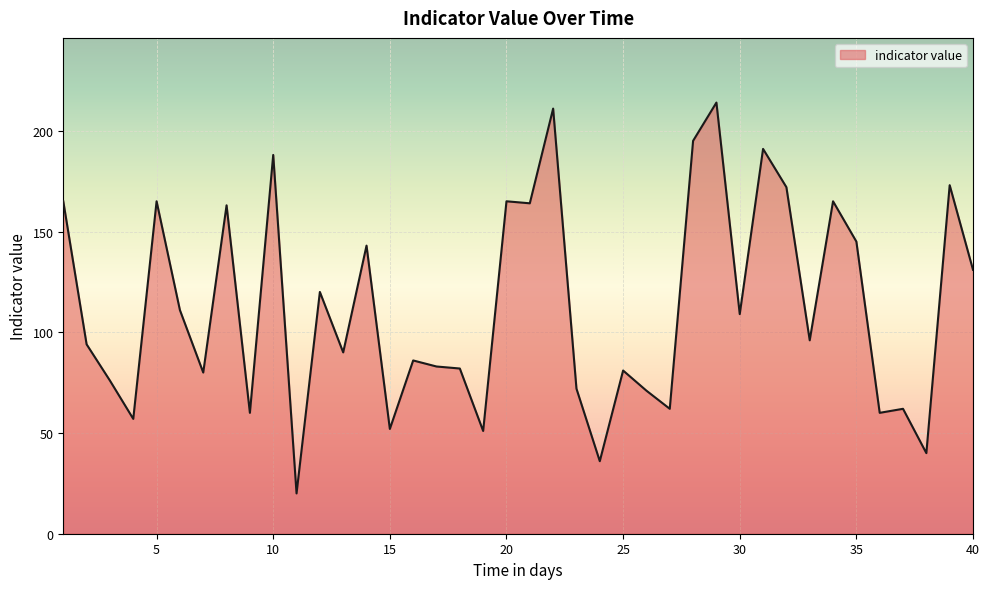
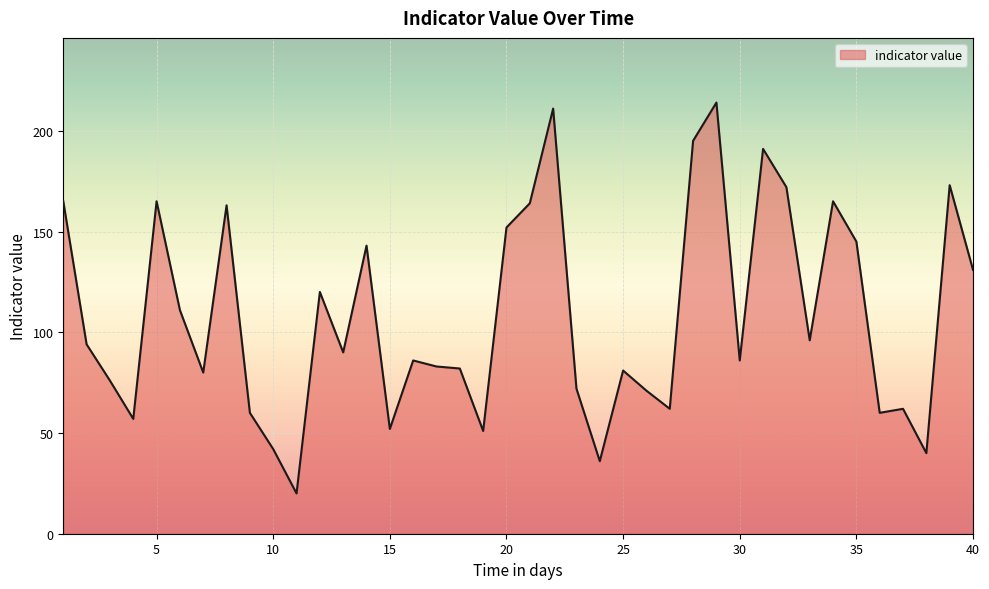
10: 188 -> 42
20: 165 -> 152
30: 109 -> 86
